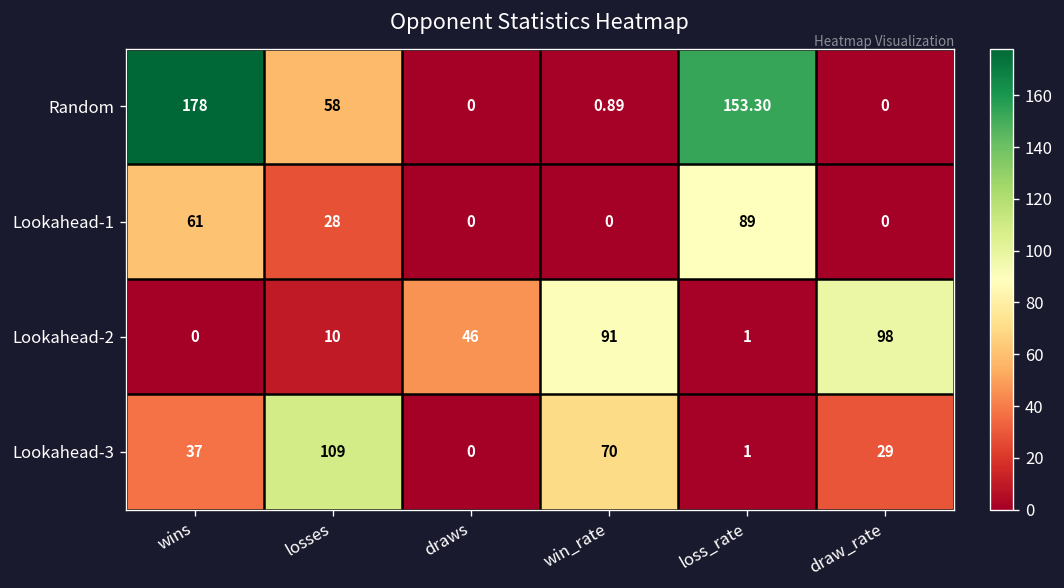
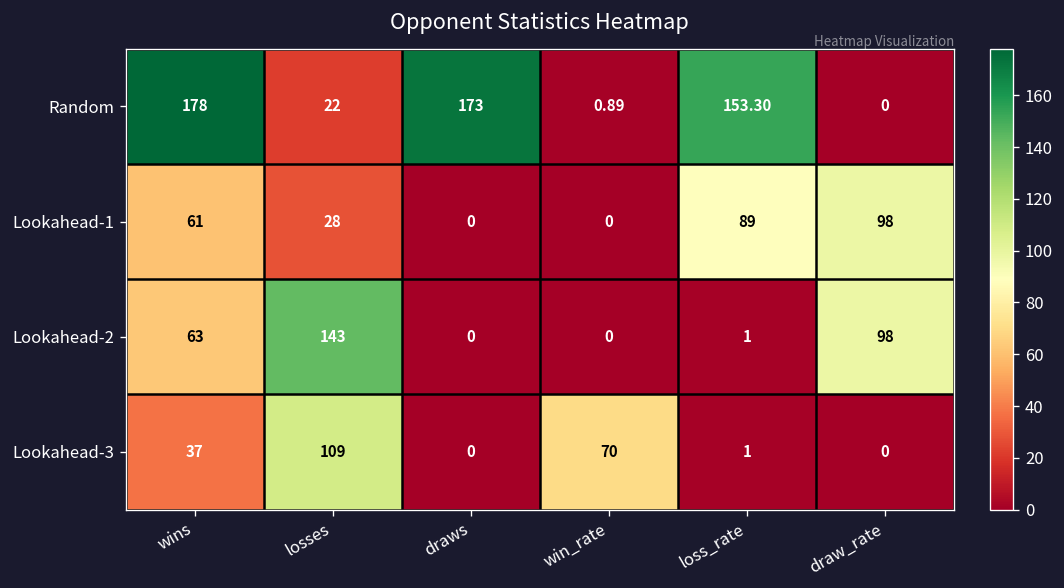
Random, losses: 58 -> 22
Random, draws: 0 -> 173
Lookahead-1, draw_rate: 0 -> 98
Lookahead-2, wins: 0 -> 63
Lookahead-2, losses: 10 -> 143
Lookahead-2, draws: 46 -> 0
Lookahead-2, win_rate: 91 -> 0
Lookahead-3, draw_rate: 29 -> 0
